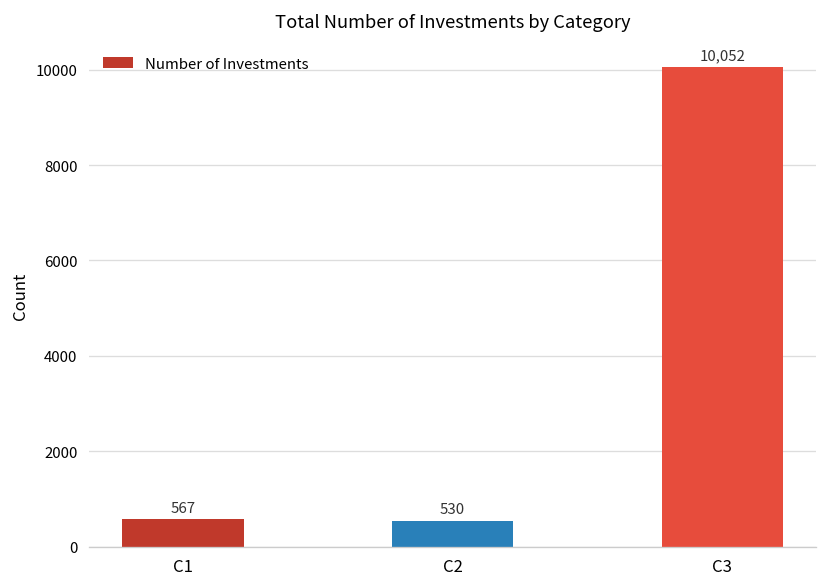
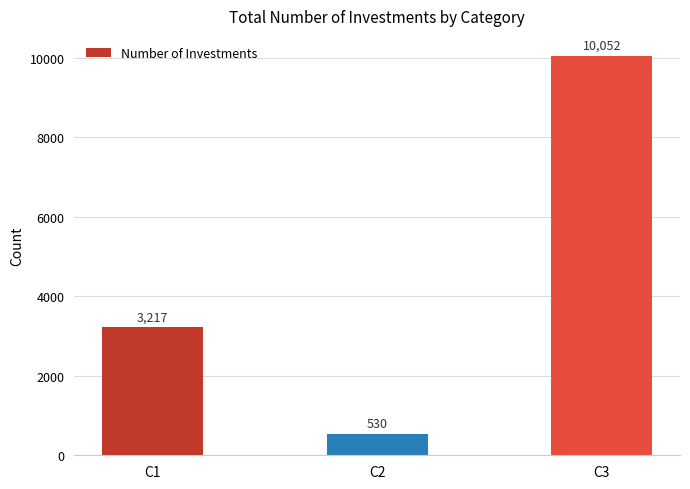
C1: 567 -> 3,217
